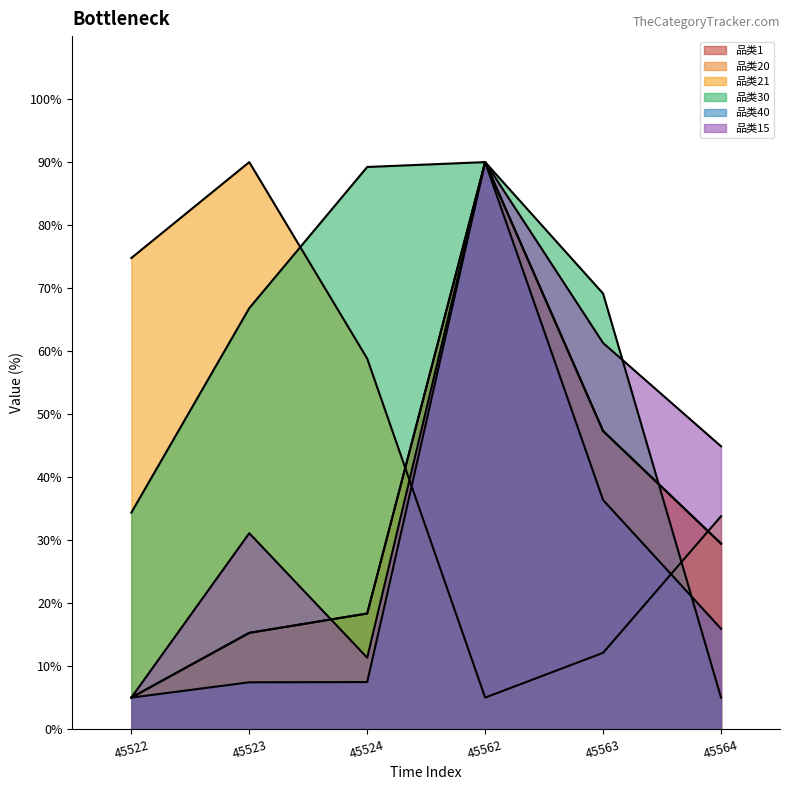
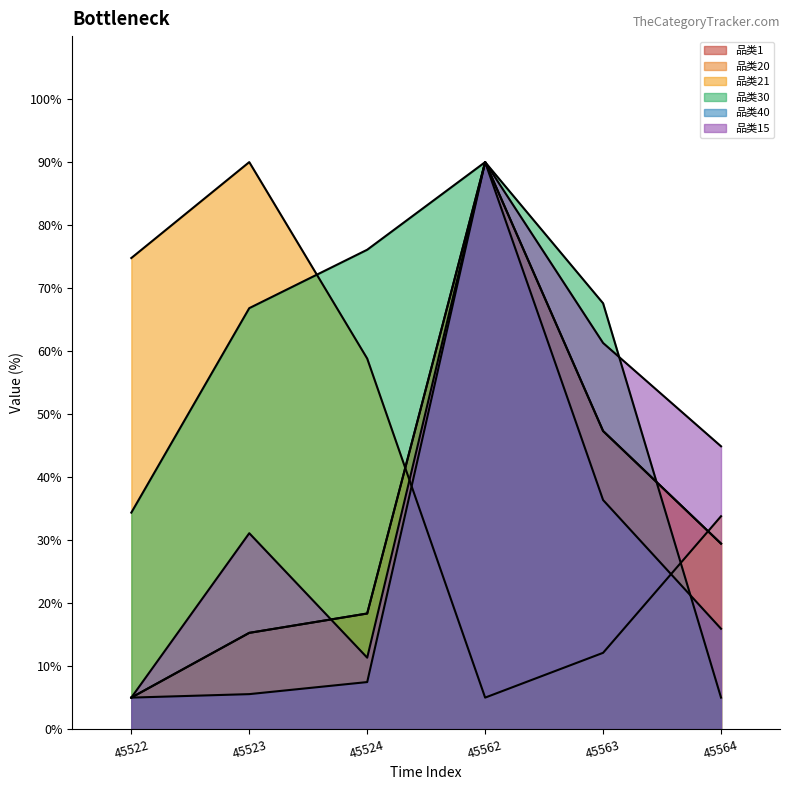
品类40, 45523: 7% -> 6%
品类30, 45524: 89% -> 76%
品类30, 45563: 69% -> 68%
